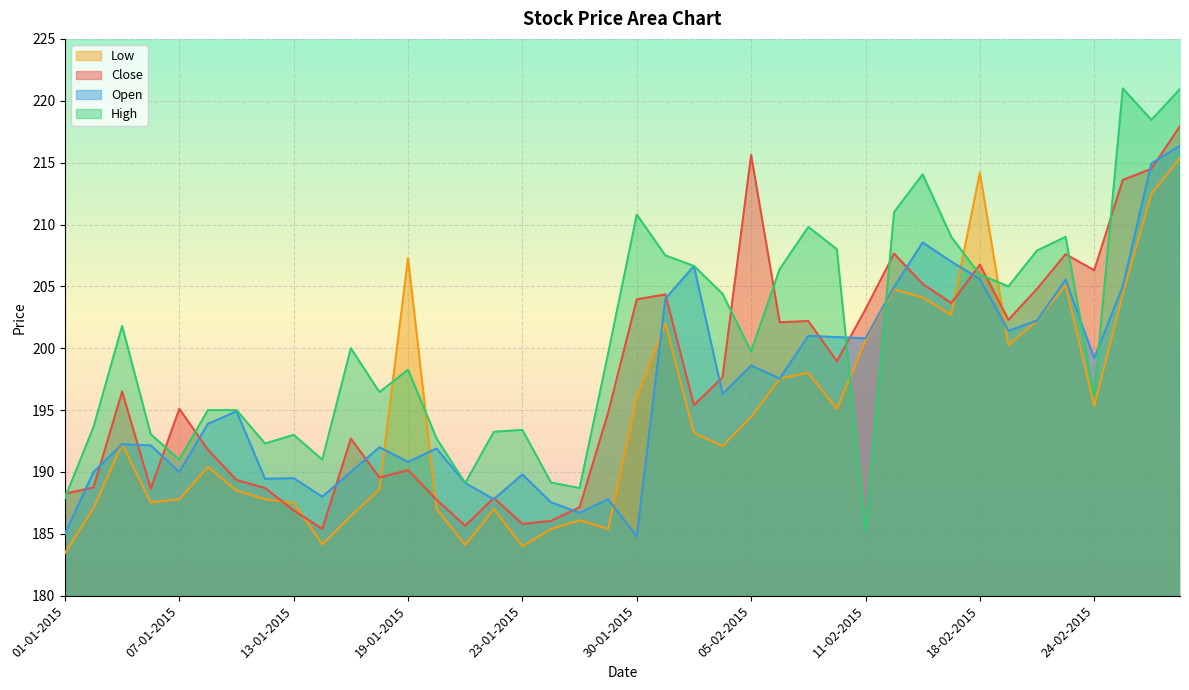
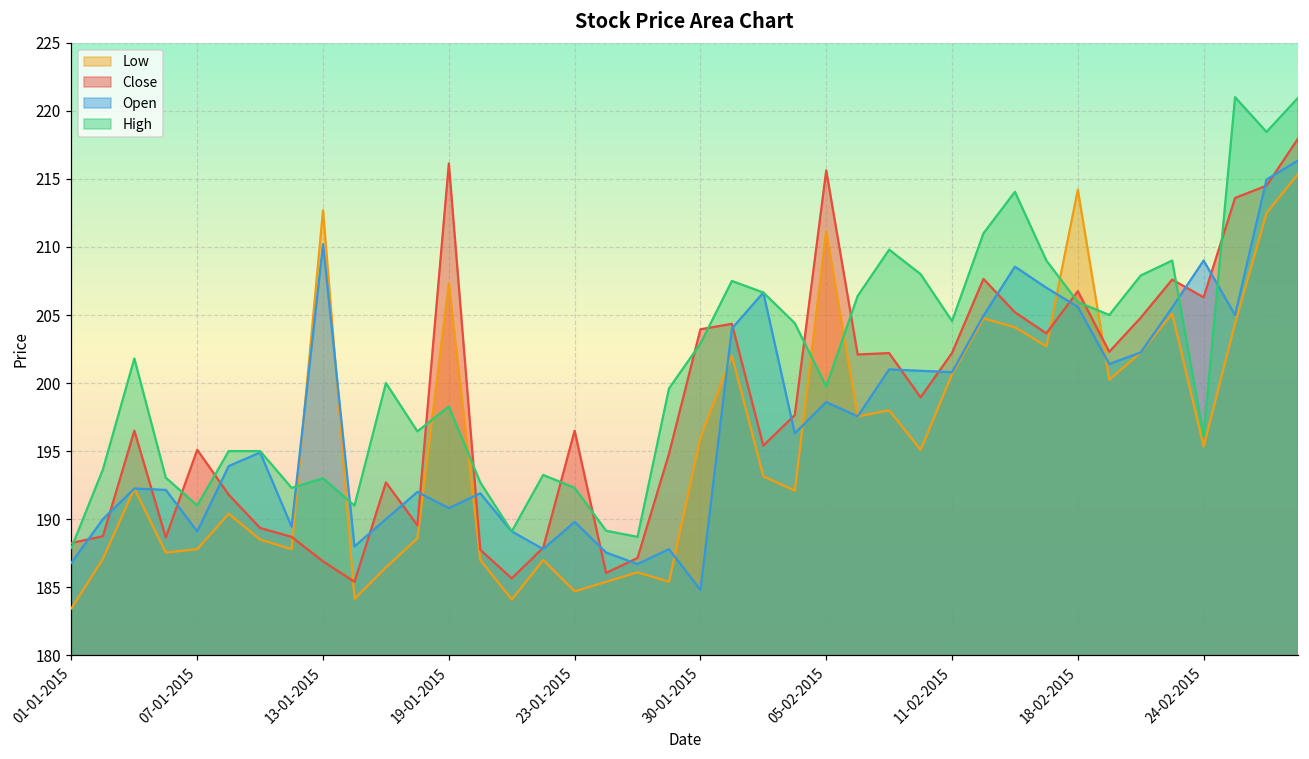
Open, 01-01-2015: 185.0 -> 186.8
Open, 07-01-2015: 190.0 -> 189.1
Low, 13-01-2015: 187.5 -> 212.7
Open, 13-01-2015: 189.5 -> 210.2
Close, 19-01-2015: 190.2 -> 216.1
Low, 23-01-2015: 184.0 -> 184.7
Close, 23-01-2015: 185.8 -> 196.5
High, 23-01-2015: 193.4 -> 192.3
High, 30-01-2015: 210.8 -> 202.9
Low, 05-02-2015: 194.5 -> 211.1
Close, 11-02-2015: 203.2 -> 202.2
High, 11-02-2015: 185.3 -> 204.6
Open, 24-02-2015: 199.2 -> 209.0
